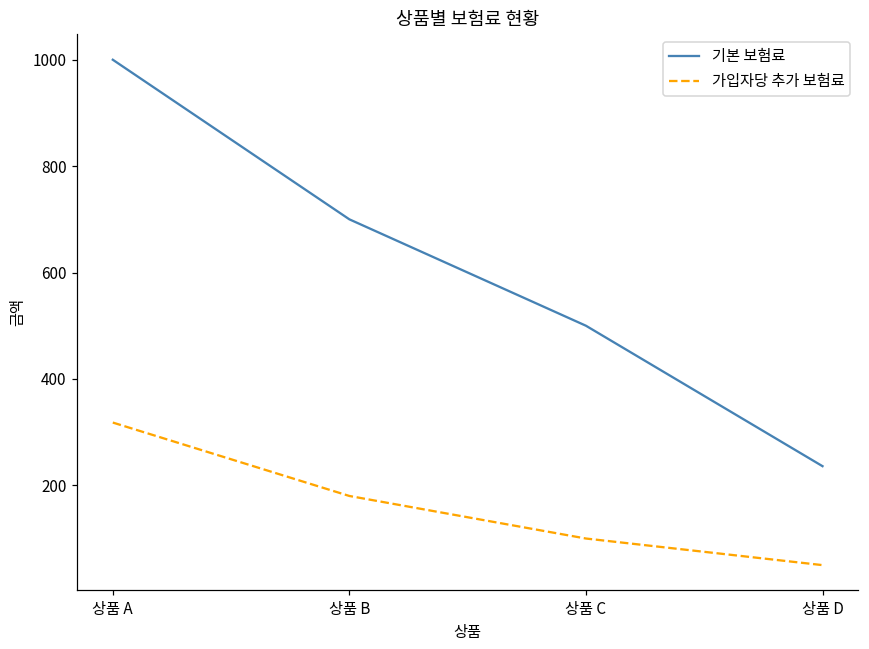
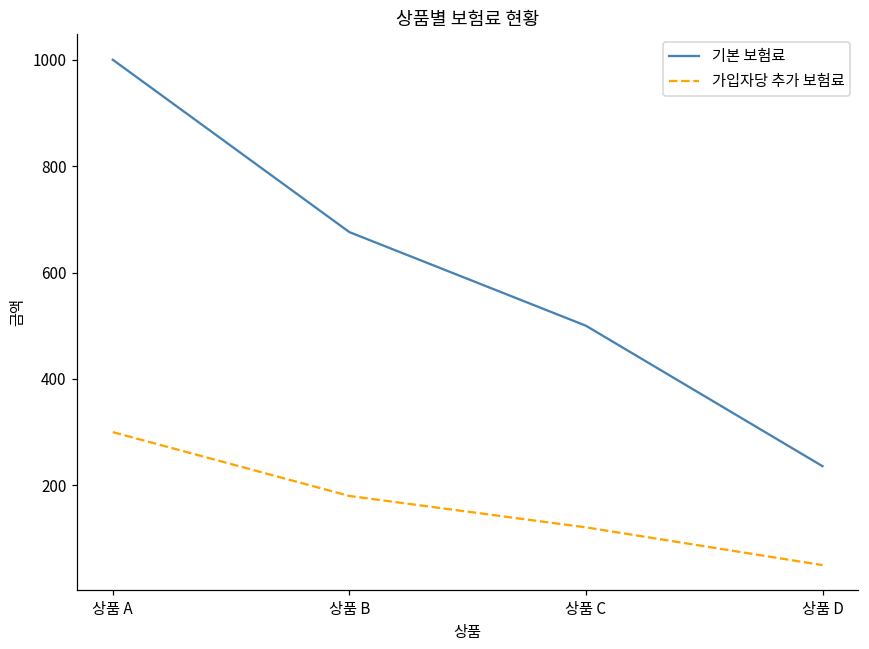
가입자당 추가 보험료, 상품 A: 320 -> 300
기본 보험료, 상품 B: 700 -> 680
가입자당 추가 보험료, 상품 C: 100 -> 120
